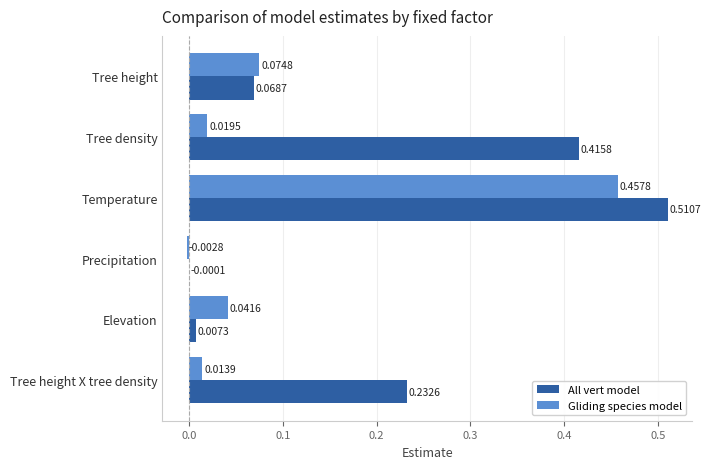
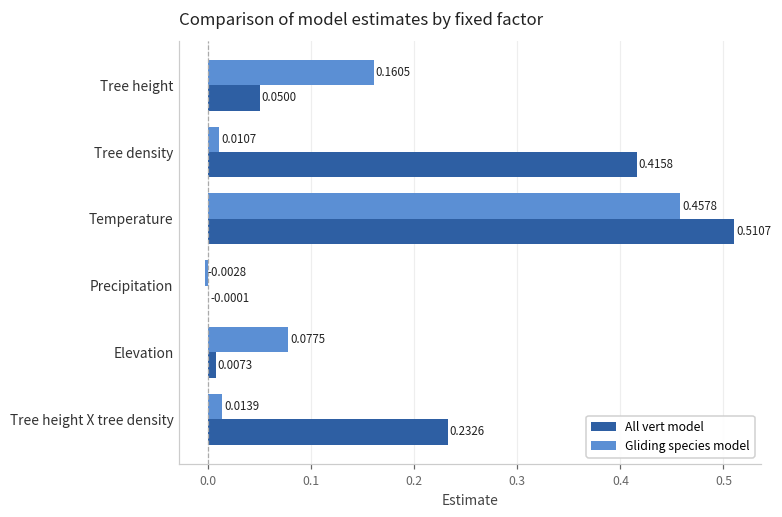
Gliding species model, Tree height: 0.0748 -> 0.1605
All vert model, Tree height: 0.0687 -> 0.0500
Gliding species model, Tree density: 0.0195 -> 0.0107
Gliding species model, Elevation: 0.0416 -> 0.0775
